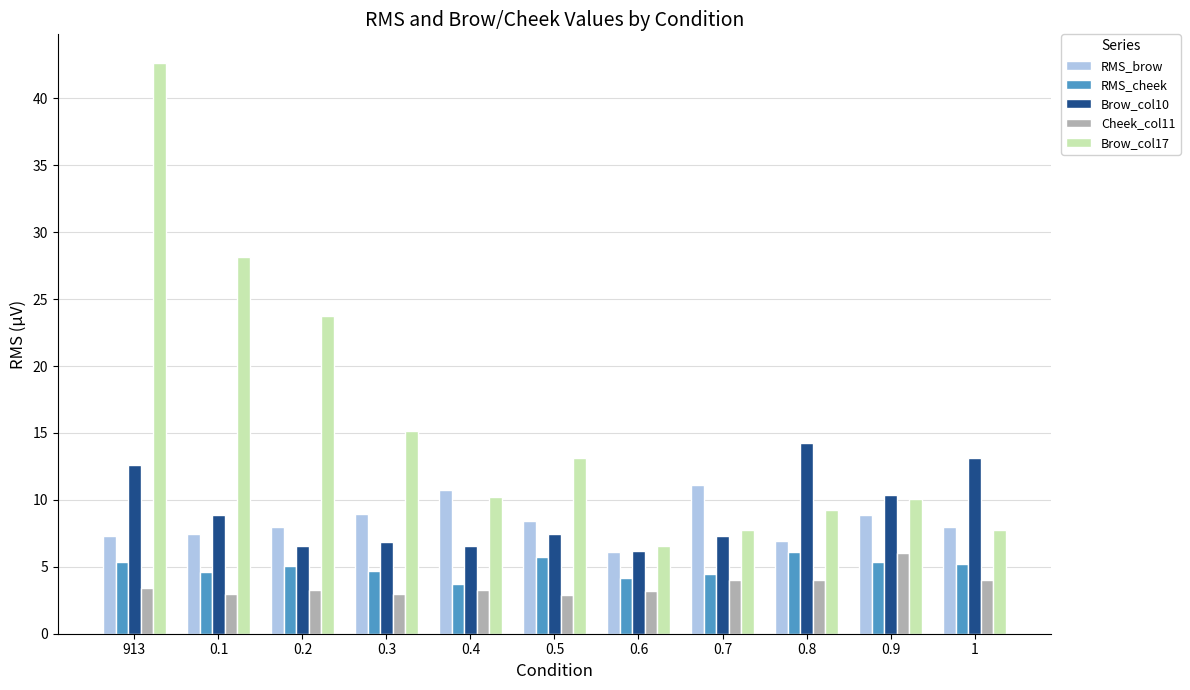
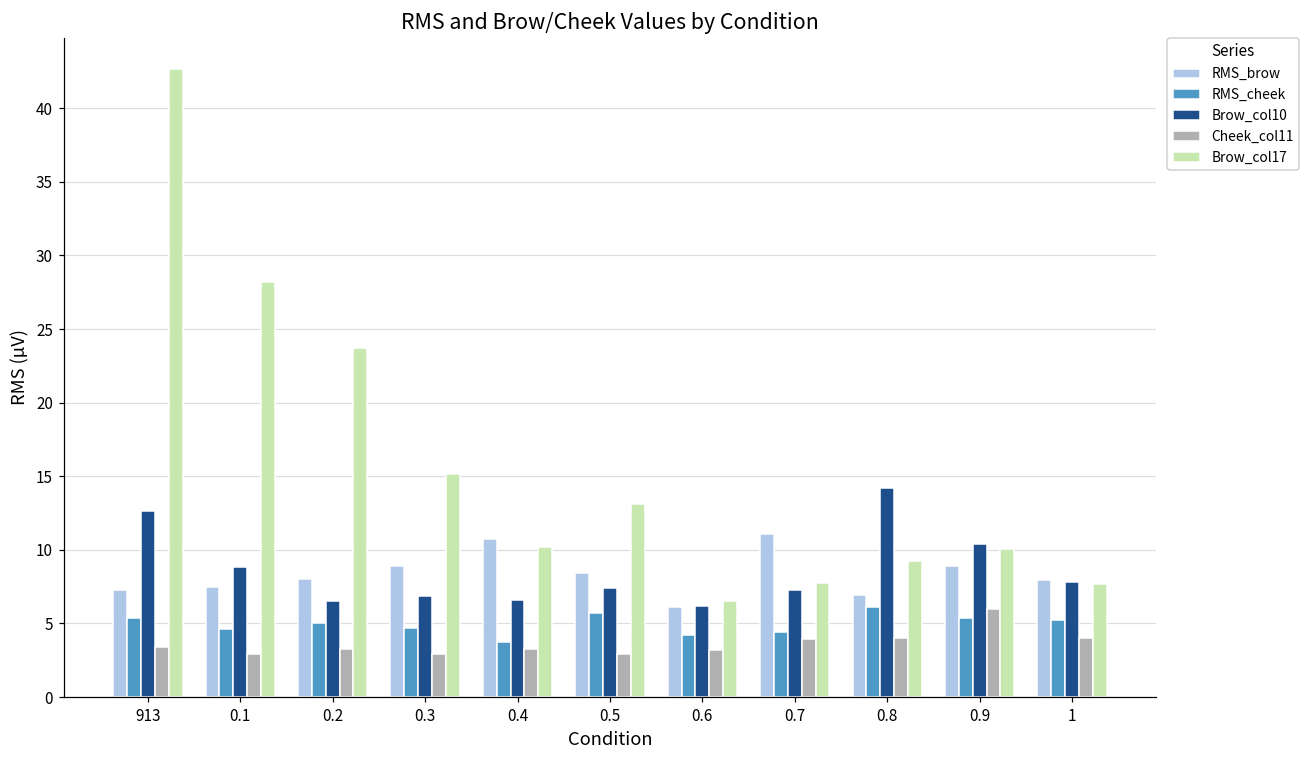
Brow_col10, 1: 13.2 -> 7.8
